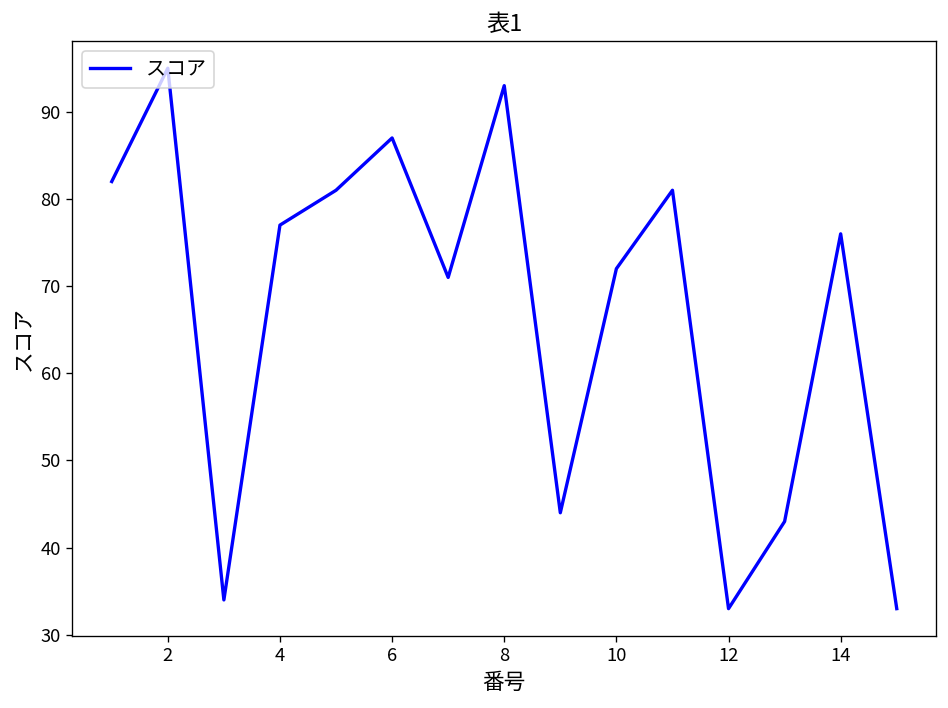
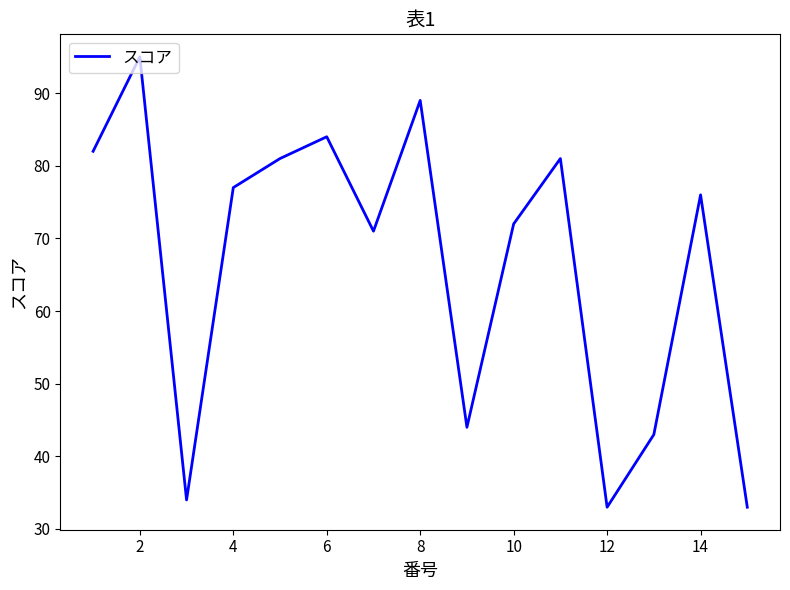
6: 87 -> 84
8: 93 -> 89
